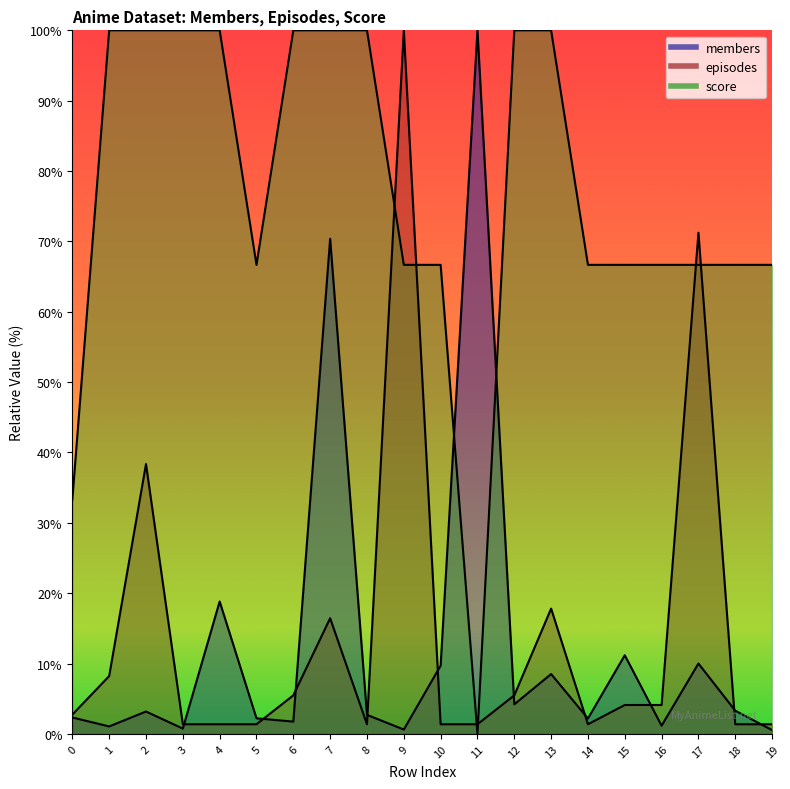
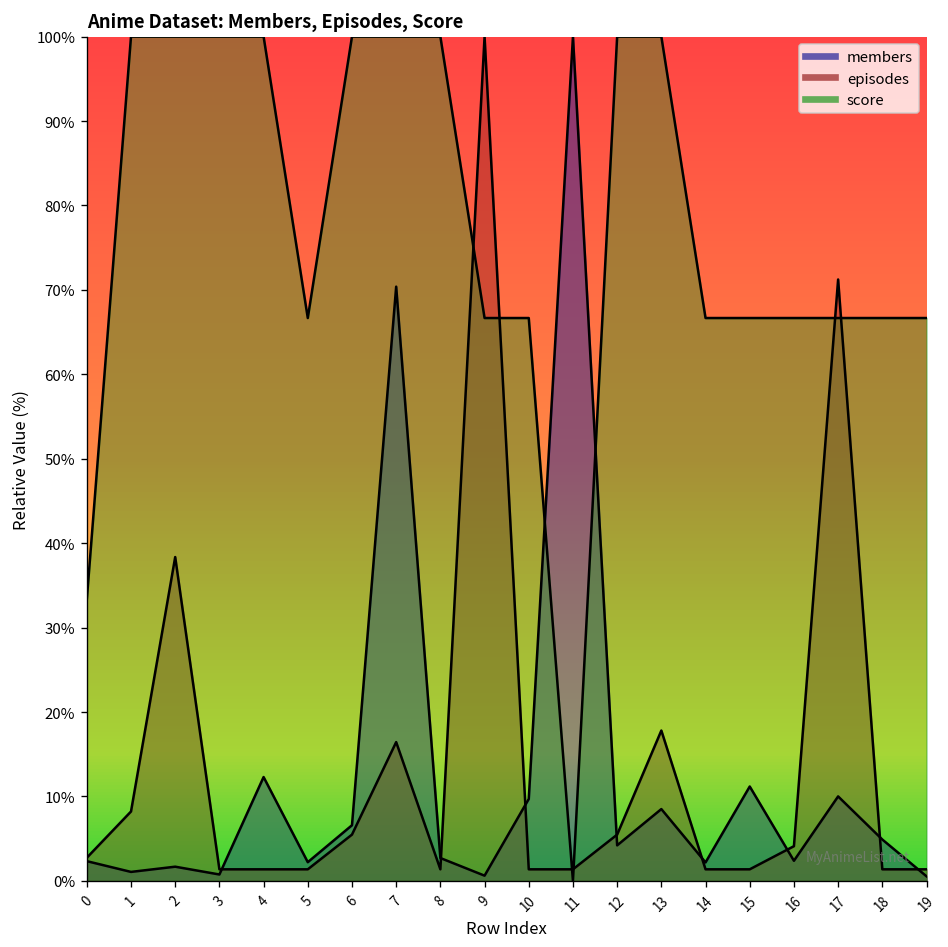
members, 2: 3% -> 2%
members, 4: 19% -> 12%
members, 6: 2% -> 7%
episodes, 15: 4% -> 1%
members, 16: 1% -> 2%
members, 18: 3% -> 5%
